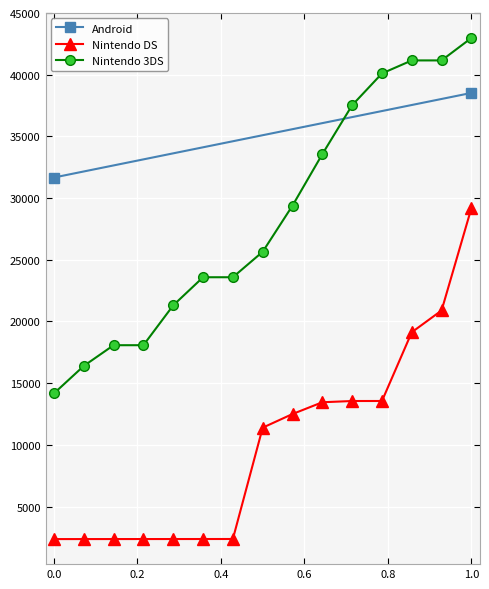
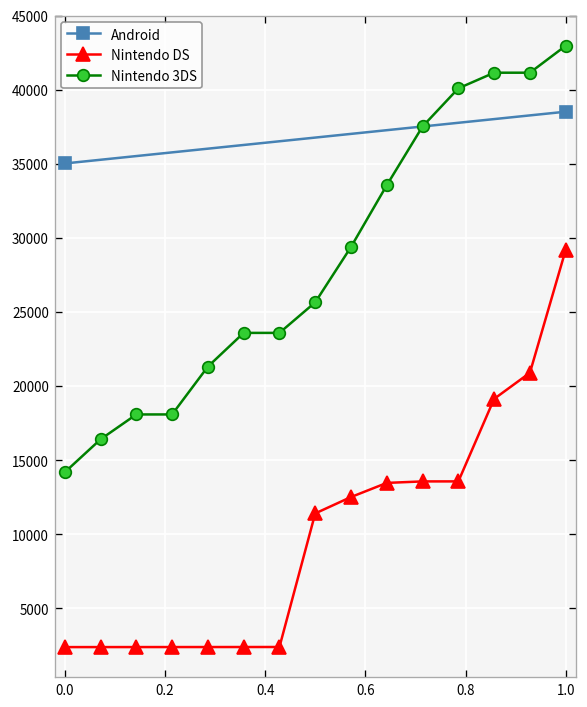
Android, 0.0: 31700 -> 35000
